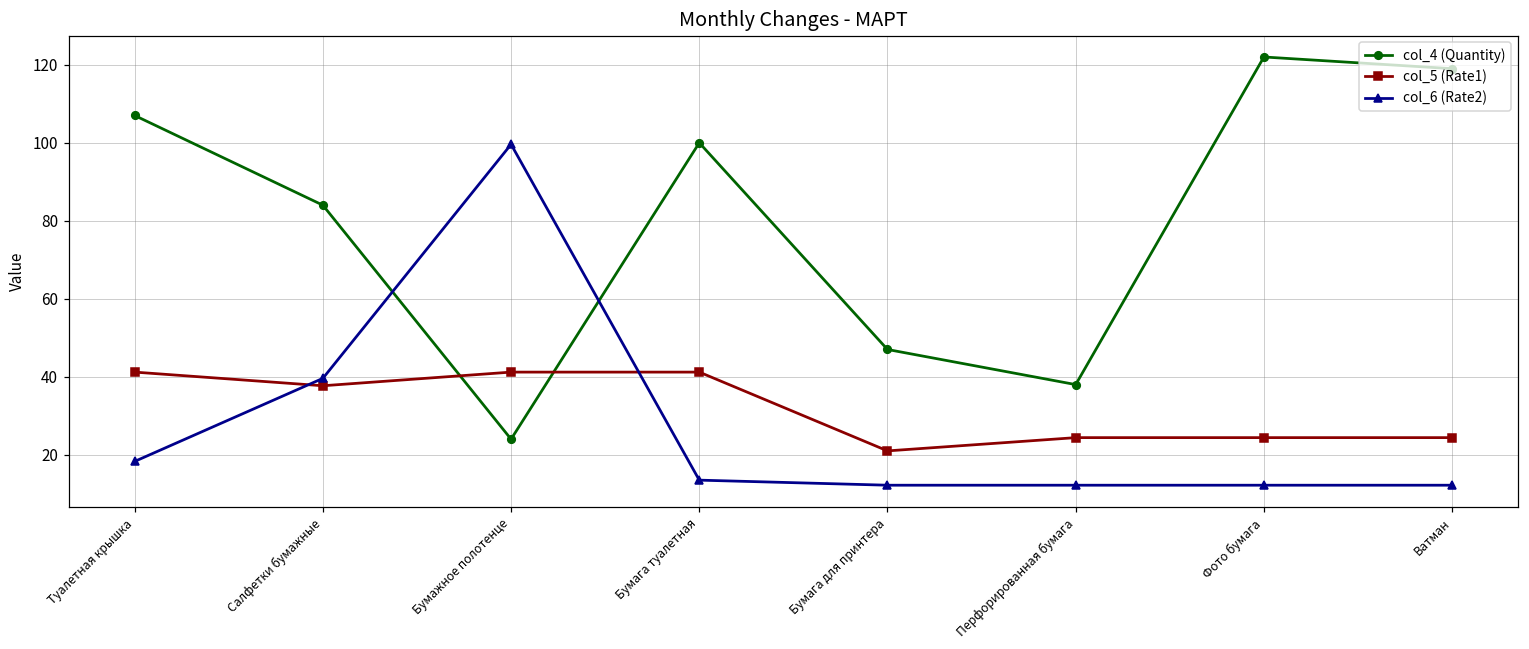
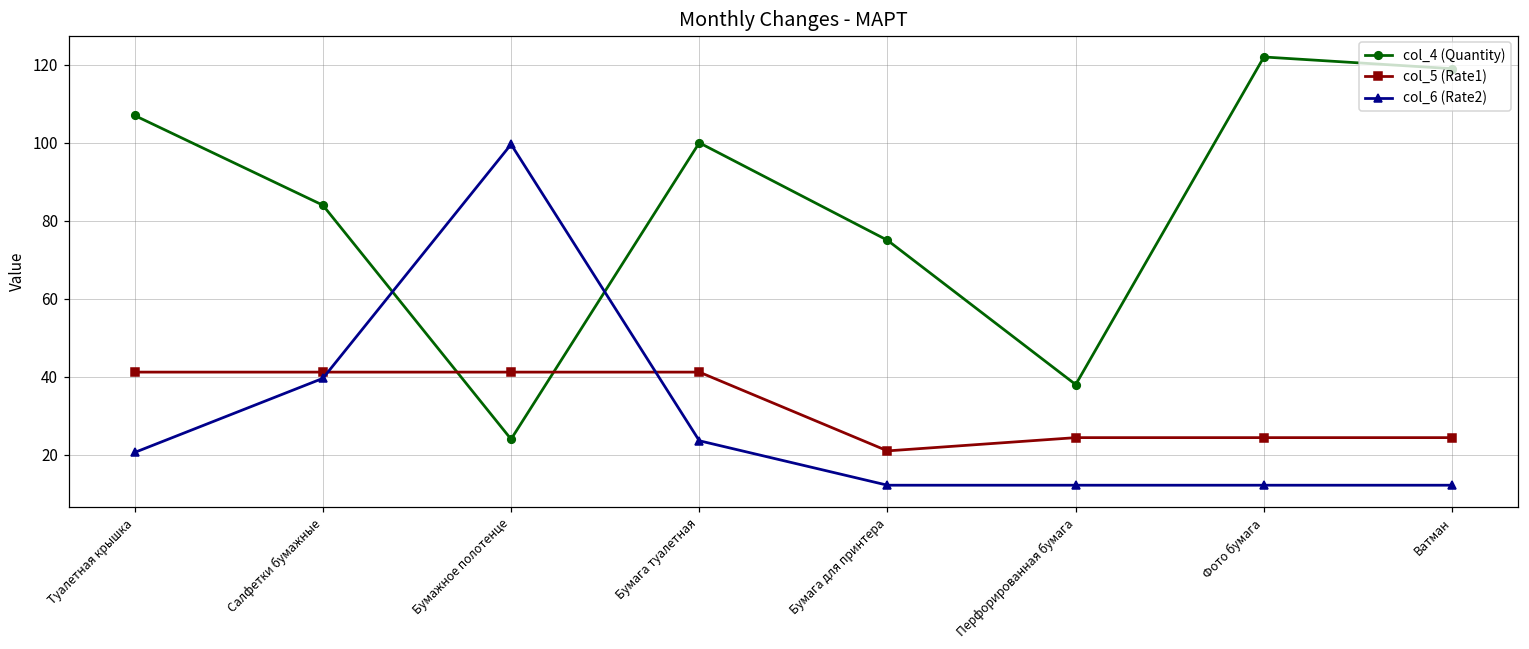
col_6 (Rate2), Туалетная крышка: 18 -> 21
col_5 (Rate1), Салфетки бумажные: 38 -> 41
col_6 (Rate2), Бумага туалетная: 14 -> 24
col_4 (Quantity), Бумага для принтера: 47 -> 75
